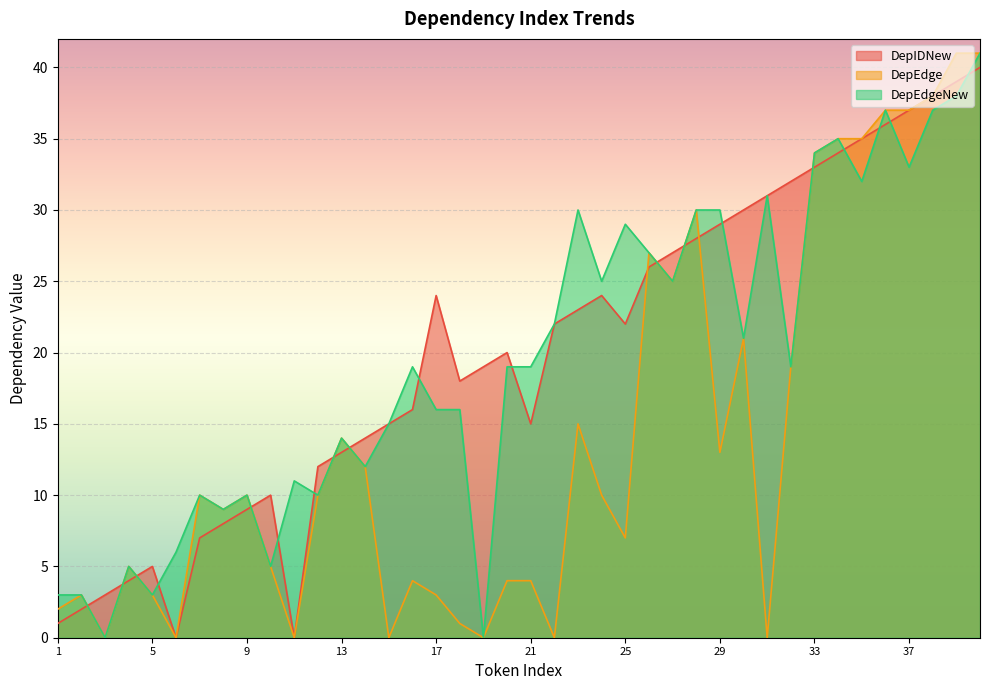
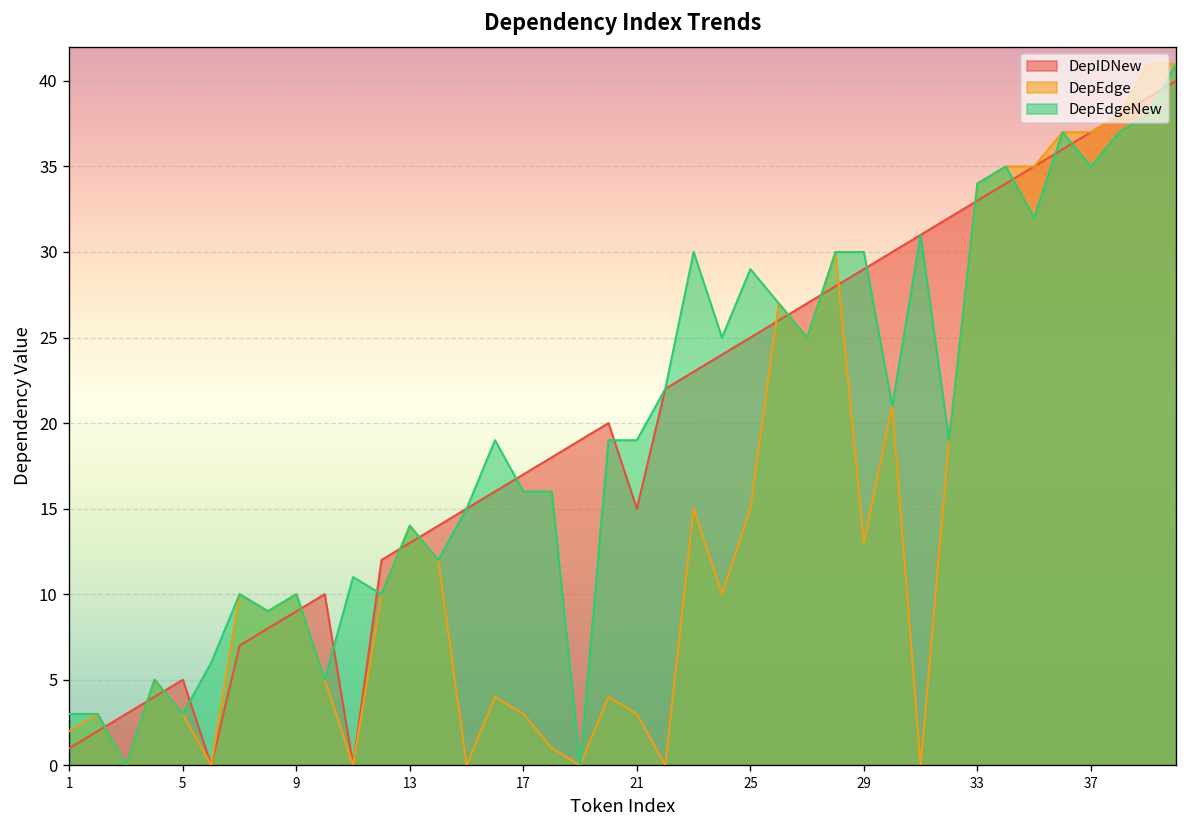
DepIDNew, 17: 24 -> 17
DepEdge, 21: 4 -> 3
DepIDNew, 25: 22 -> 25
DepEdge, 25: 7 -> 15
DepEdgeNew, 37: 33 -> 35
